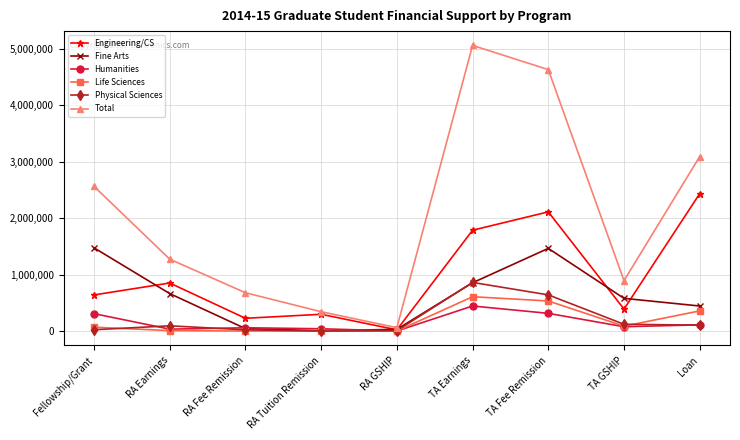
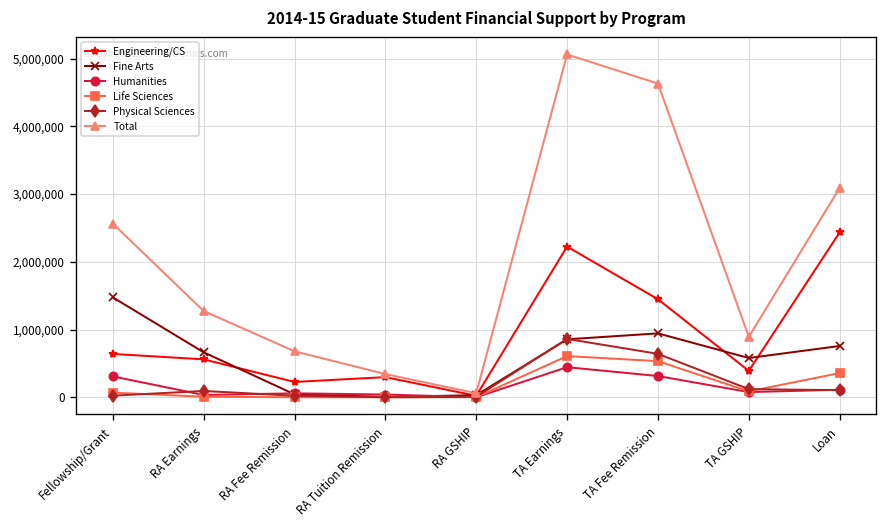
Engineering/CS, RA Earnings: 900,000 -> 600,000
Engineering/CS, TA Earnings: 1,800,000 -> 2,200,000
Engineering/CS, TA Fee Remission: 2,100,000 -> 1,400,000
Fine Arts, TA Fee Remission: 1,500,000 -> 900,000
Fine Arts, Loan: 400,000 -> 800,000
